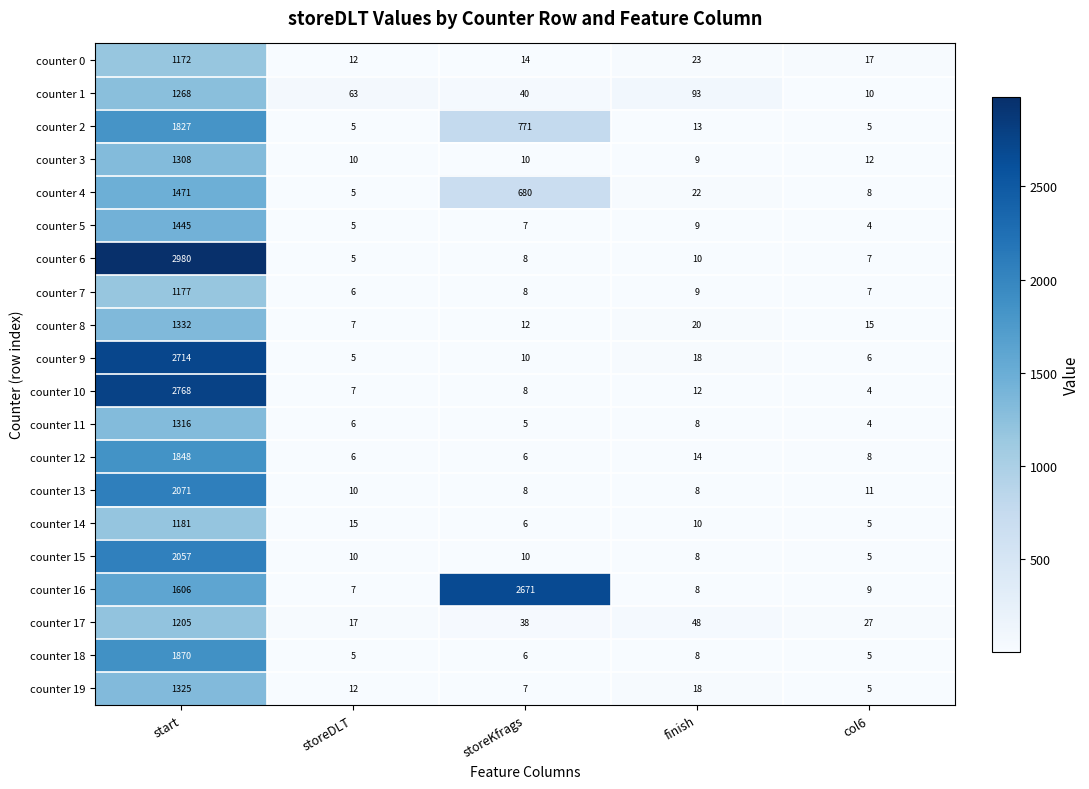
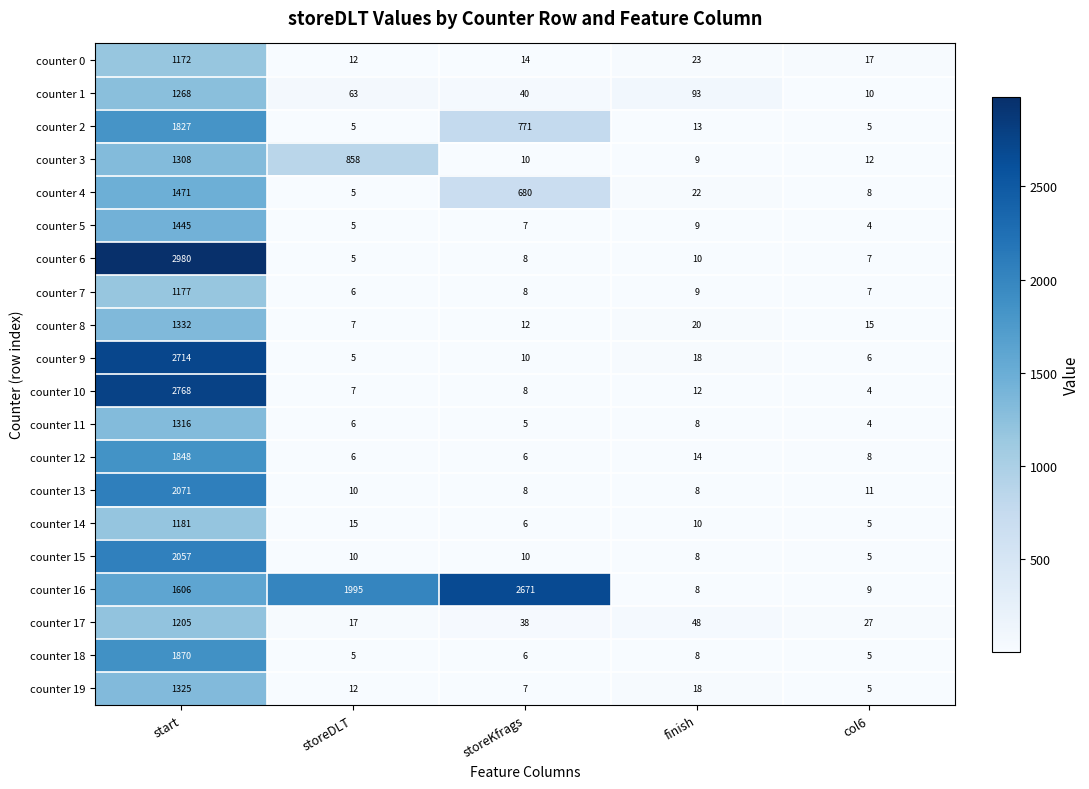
counter 3, storeDLT: 10 -> 858
counter 16, storeDLT: 7 -> 1995
